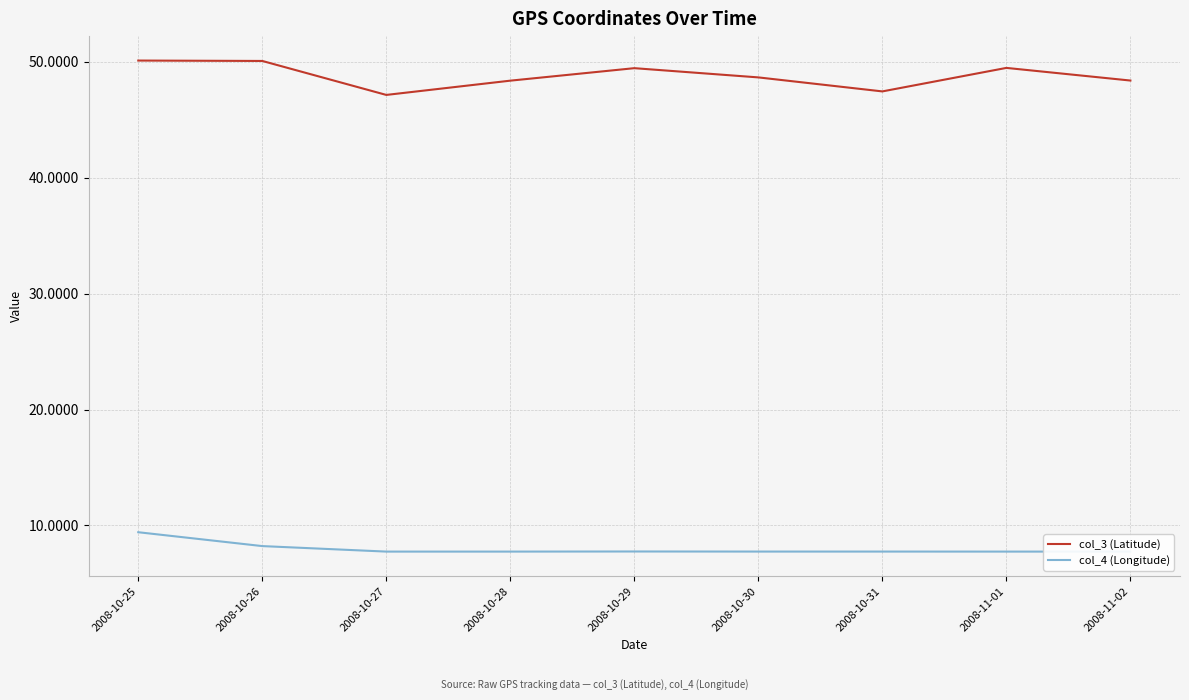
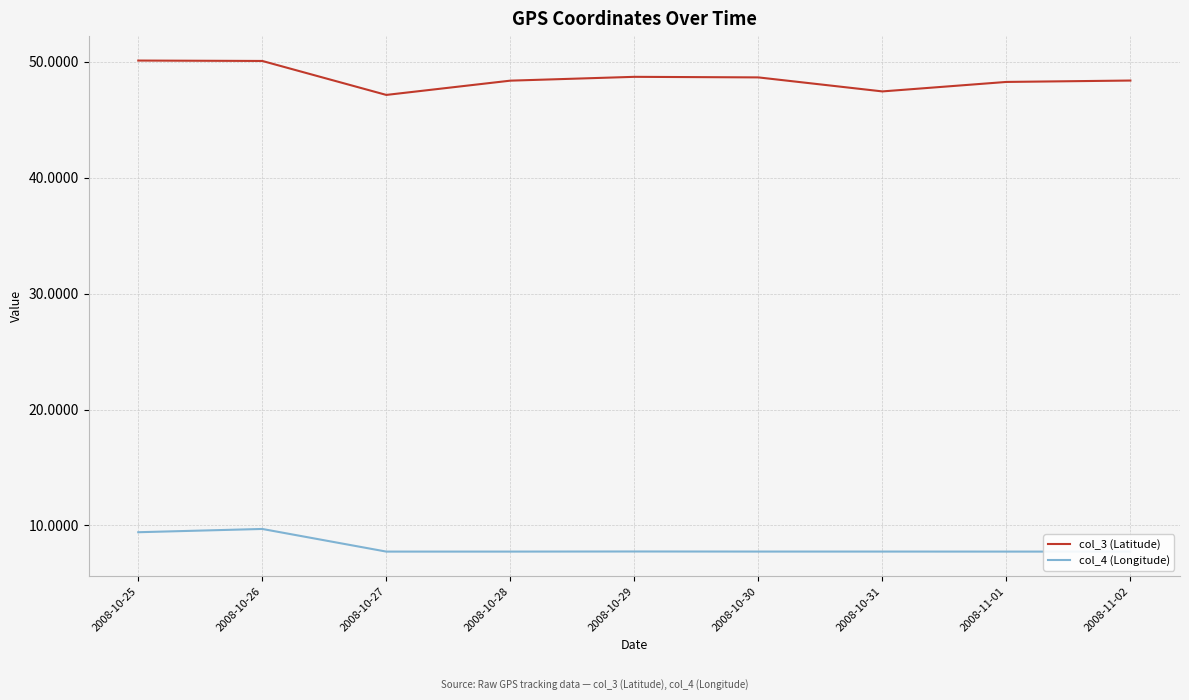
col_4 (Longitude), 2008-10-26: 8.2 -> 9.7
col_3 (Latitude), 2008-10-29: 49.4 -> 48.7
col_3 (Latitude), 2008-11-01: 49.5 -> 48.2
